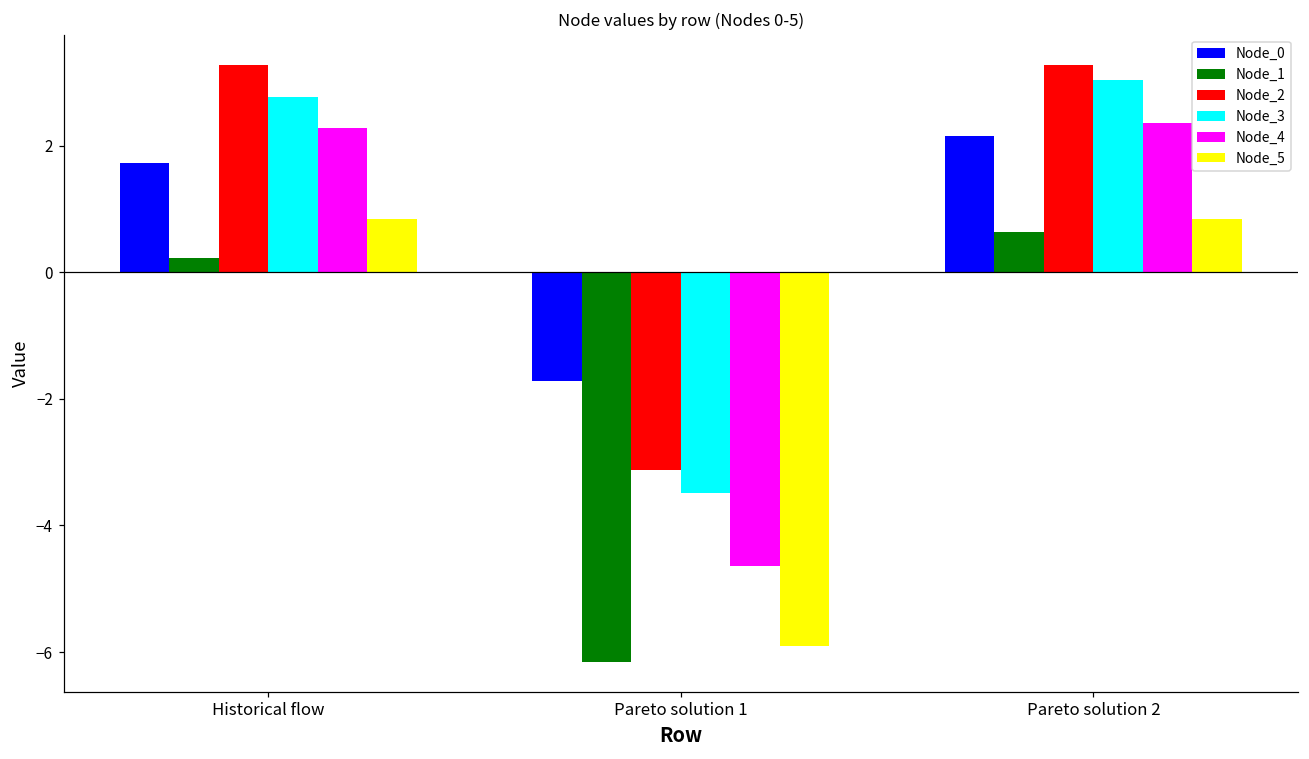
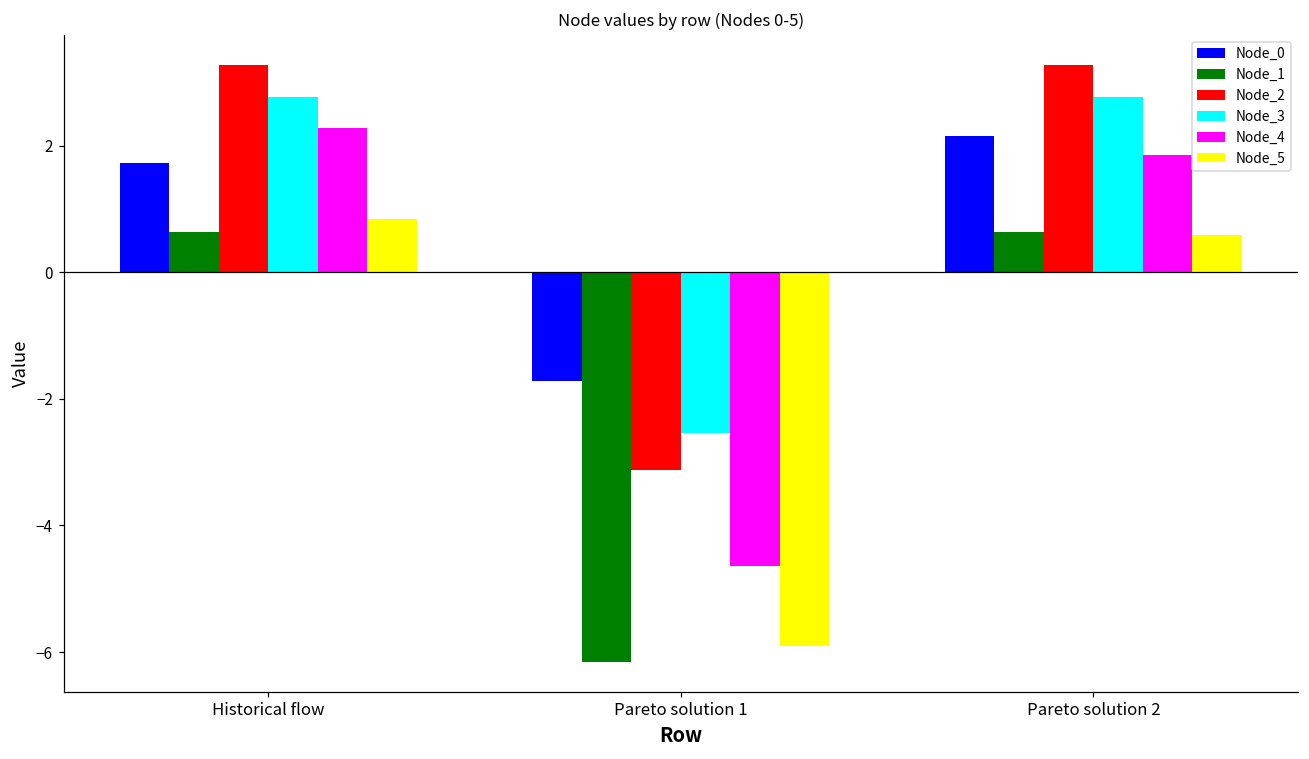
Node_1, Historical flow: 0.2 -> 0.6
Node_3, Pareto solution 1: -3.5 -> -2.5
Node_3, Pareto solution 2: 3.0 -> 2.8
Node_4, Pareto solution 2: 2.4 -> 1.9
Node_5, Pareto solution 2: 0.8 -> 0.6
